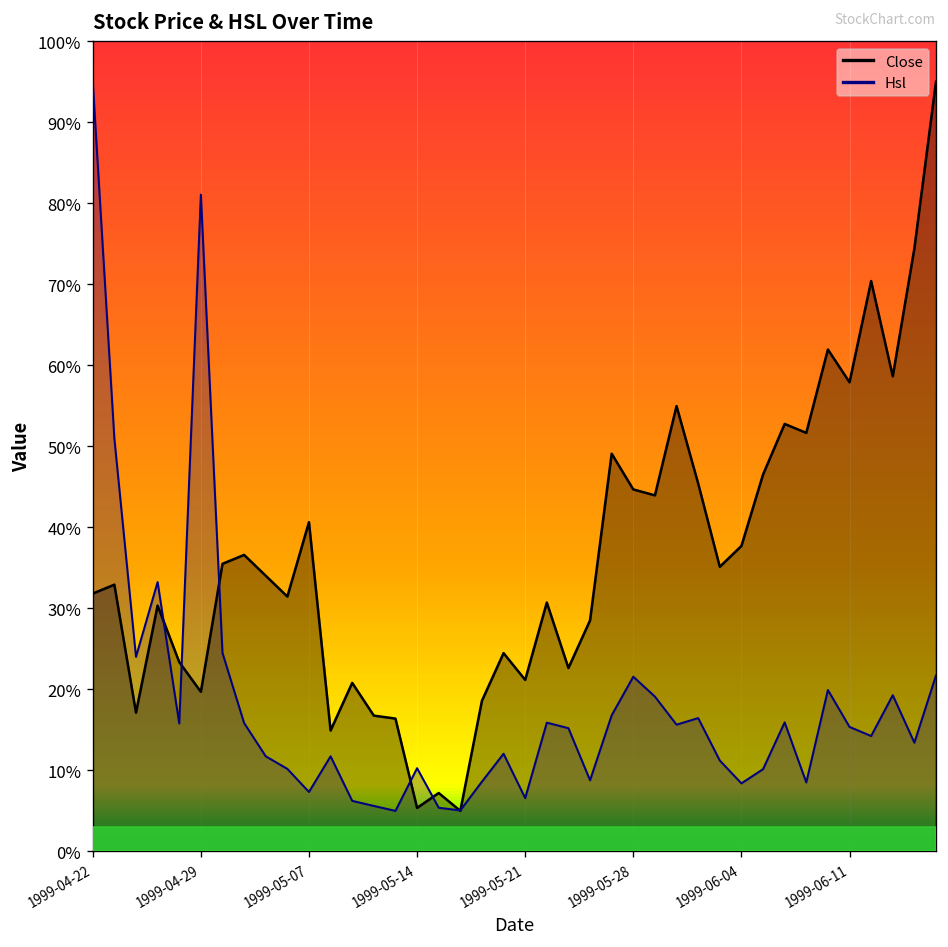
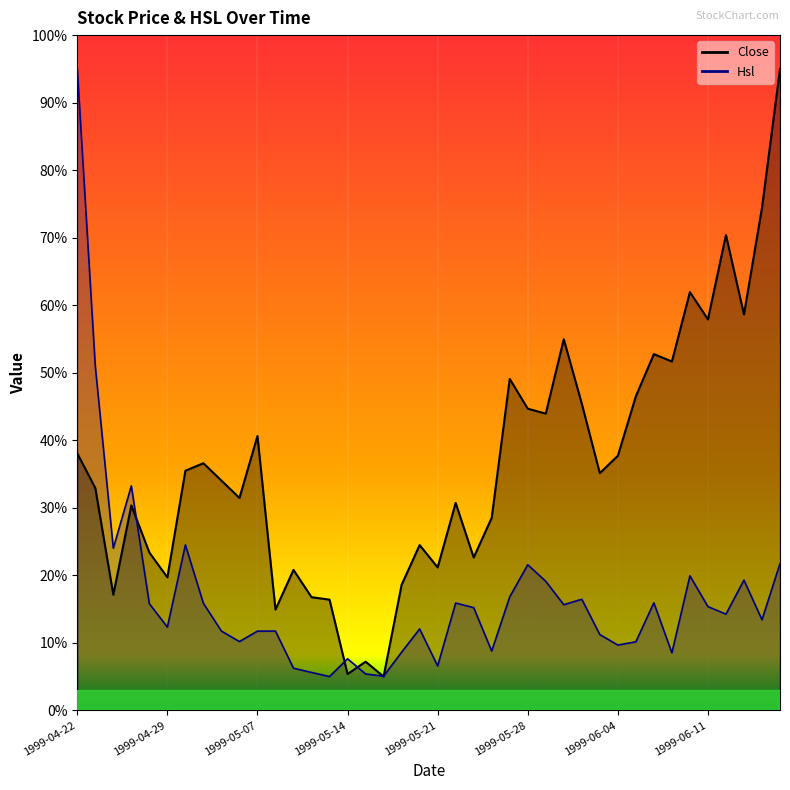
Close, 1999-04-22: 32% -> 38%
Hsl, 1999-04-29: 81% -> 12%
Hsl, 1999-05-07: 7% -> 12%
Hsl, 1999-05-14: 10% -> 8%
Hsl, 1999-06-04: 8% -> 10%
